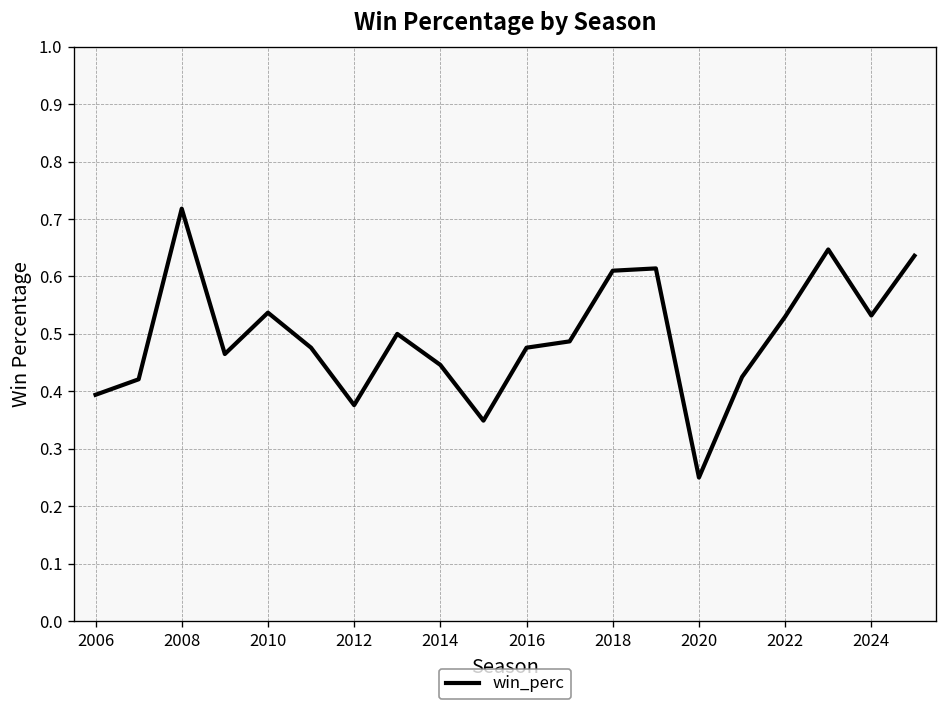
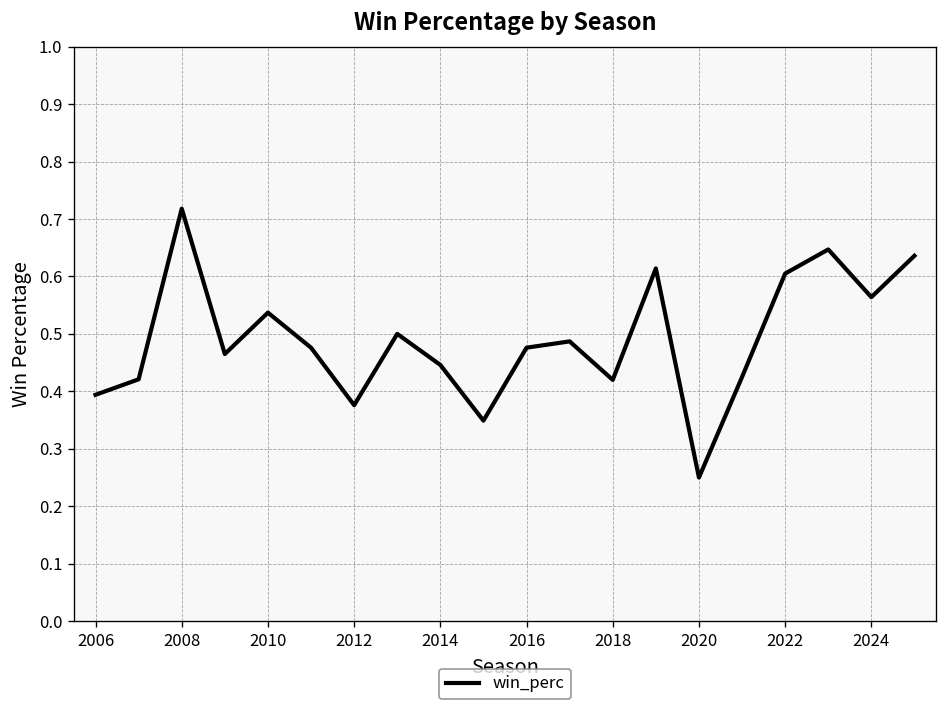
2018: 0.61 -> 0.42
2022: 0.53 -> 0.61
2024: 0.53 -> 0.56
